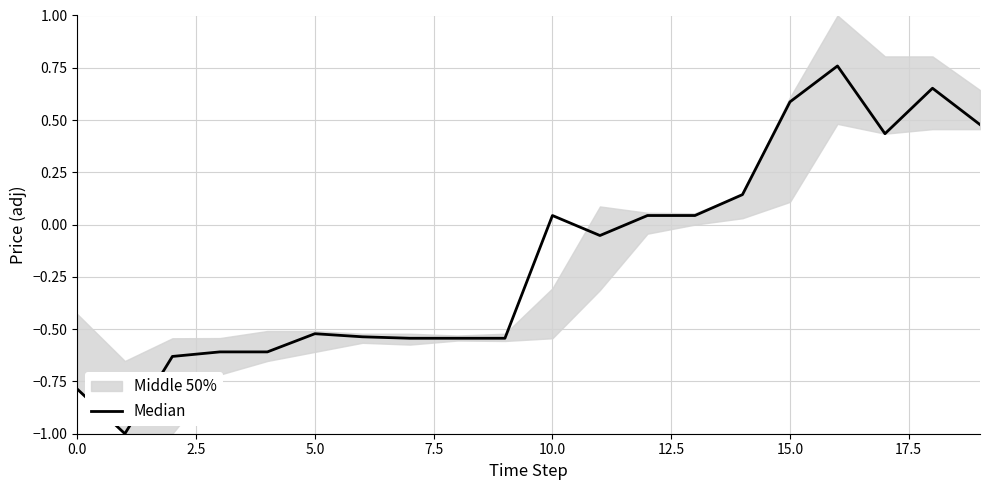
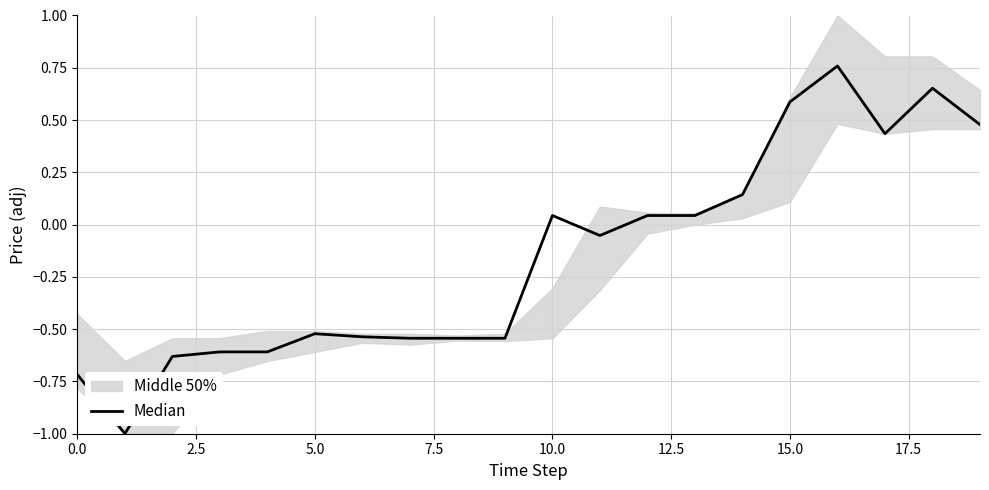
Median, 0.0: -0.79 -> -0.72
